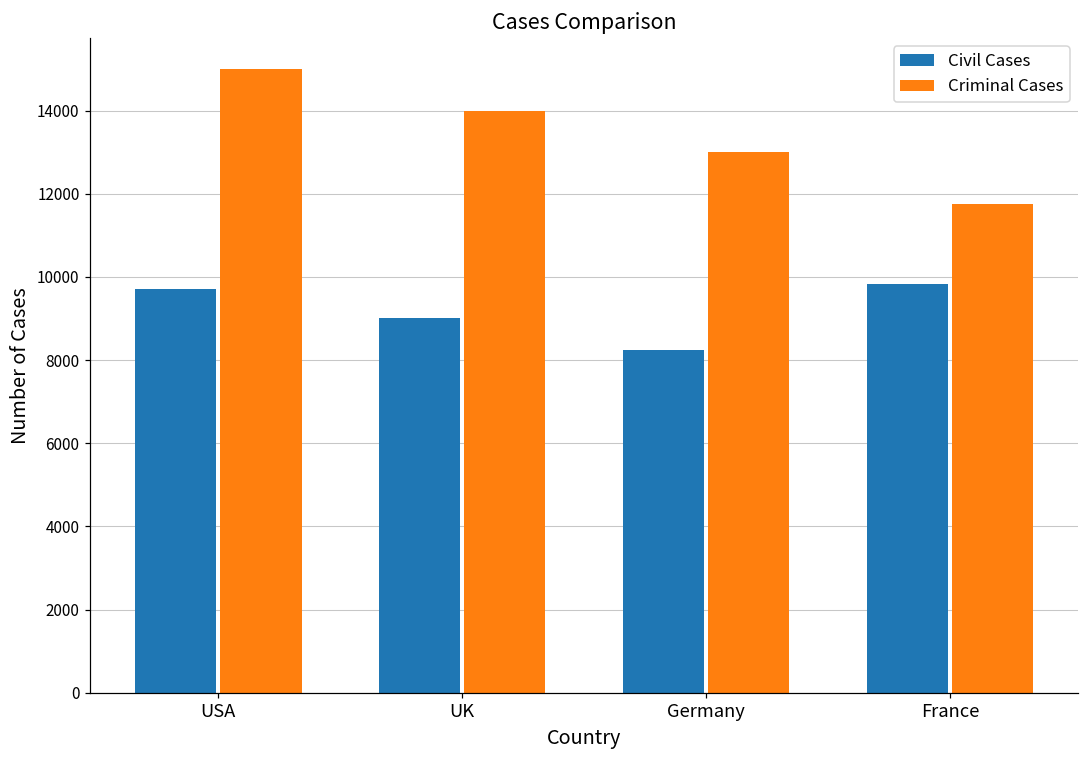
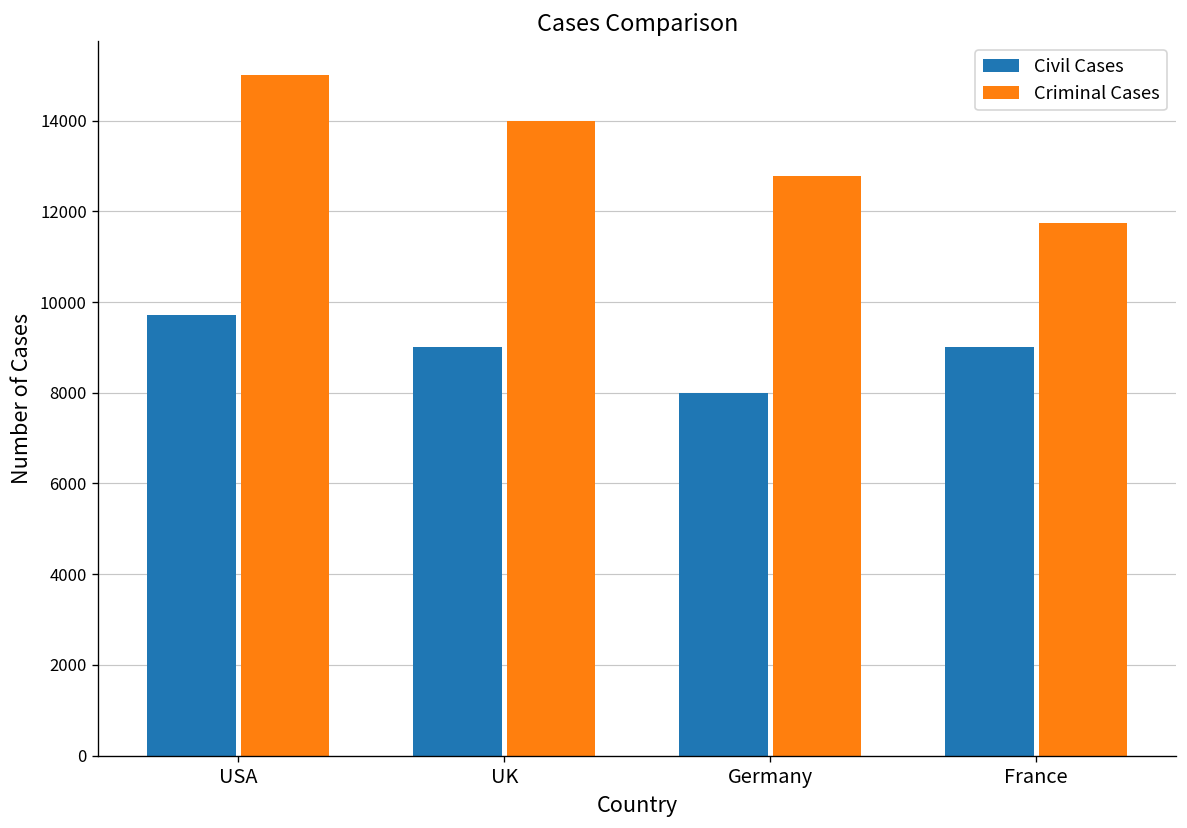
Civil Cases, Germany: 8300 -> 8000
Criminal Cases, Germany: 13000 -> 12800
Civil Cases, France: 9800 -> 9000
